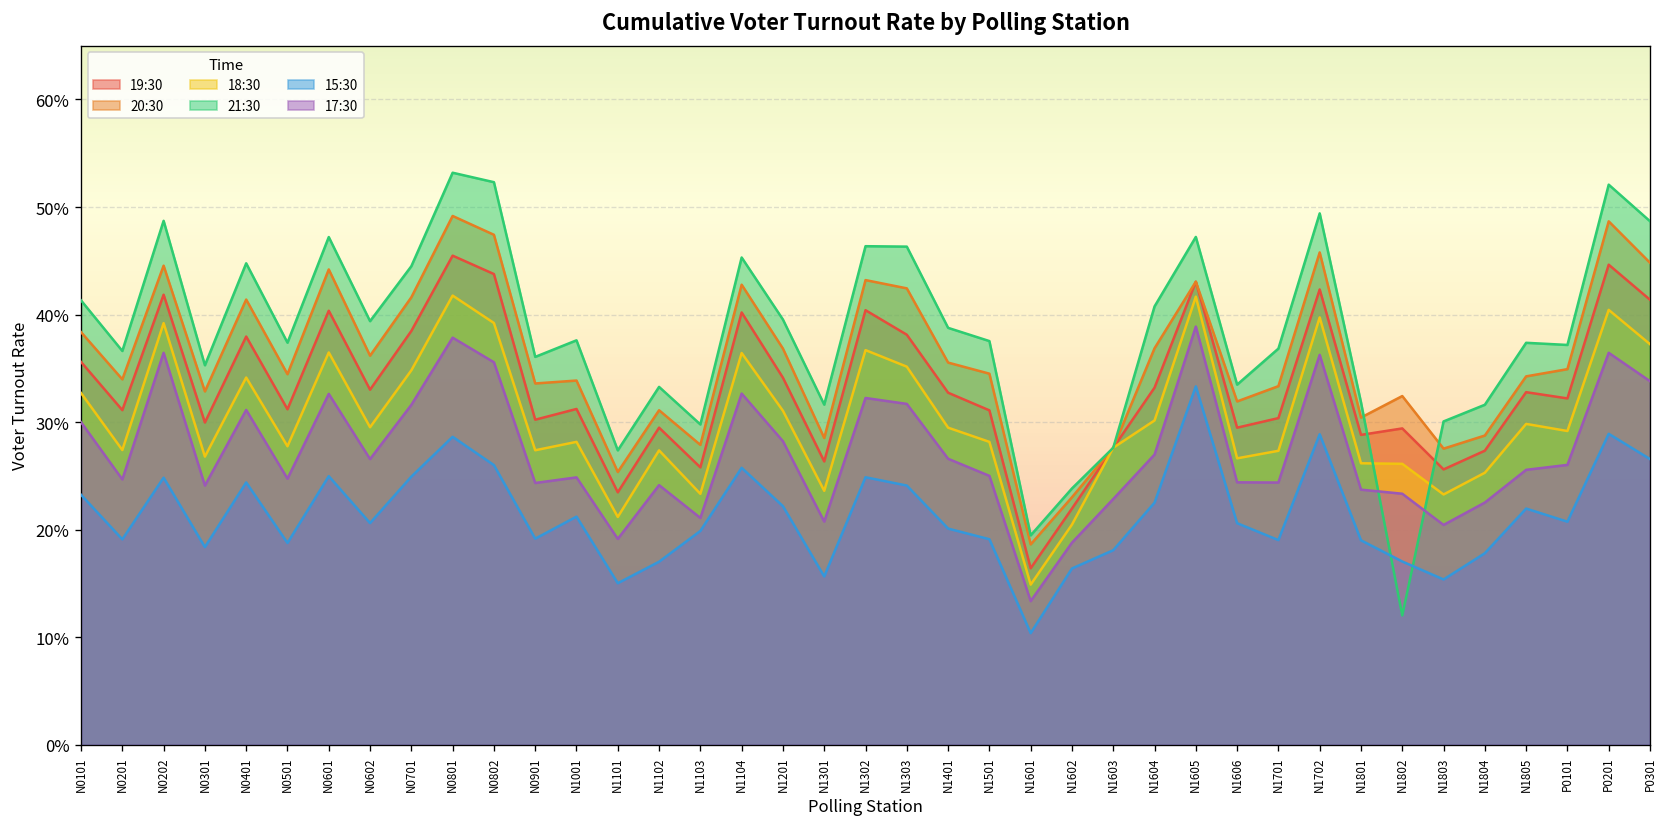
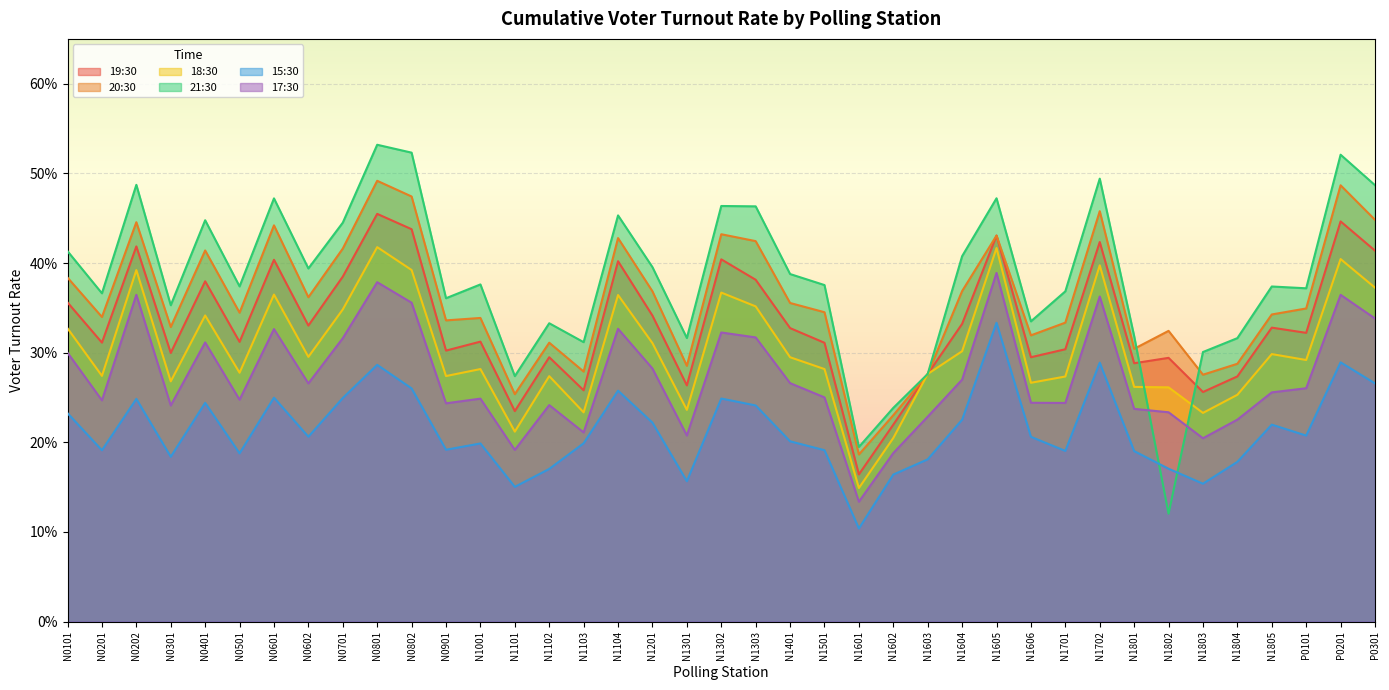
15:30, N1001: 21% -> 20%
21:30, N1103: 30% -> 31%
